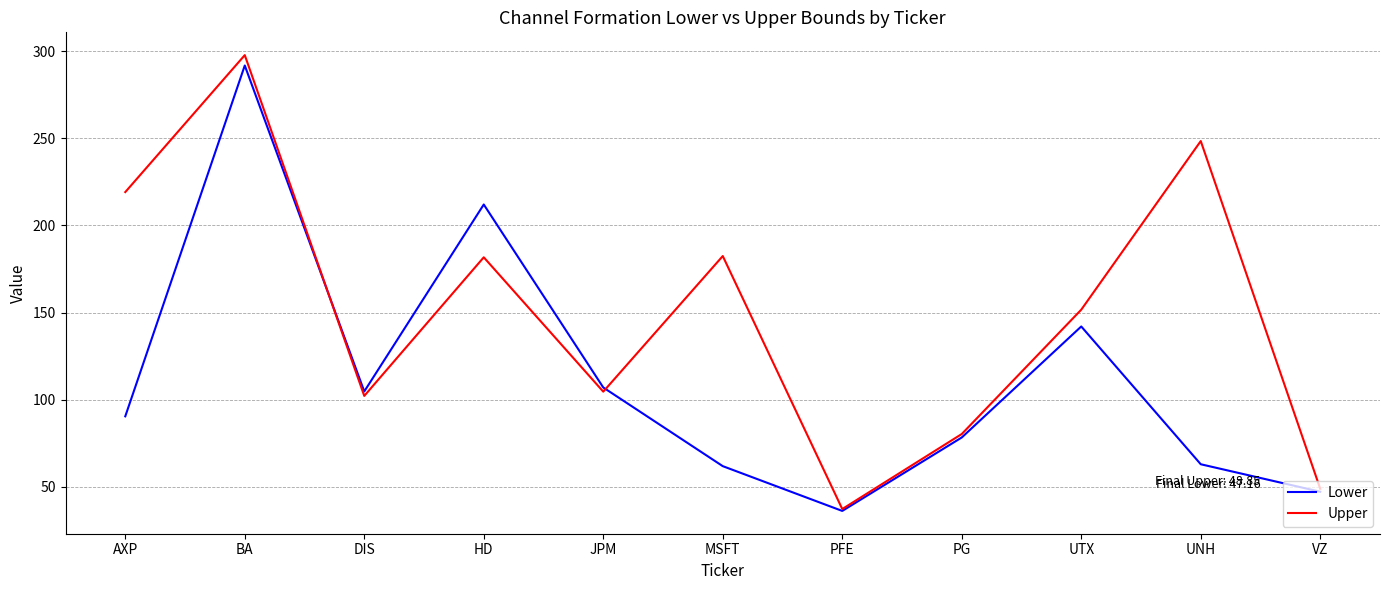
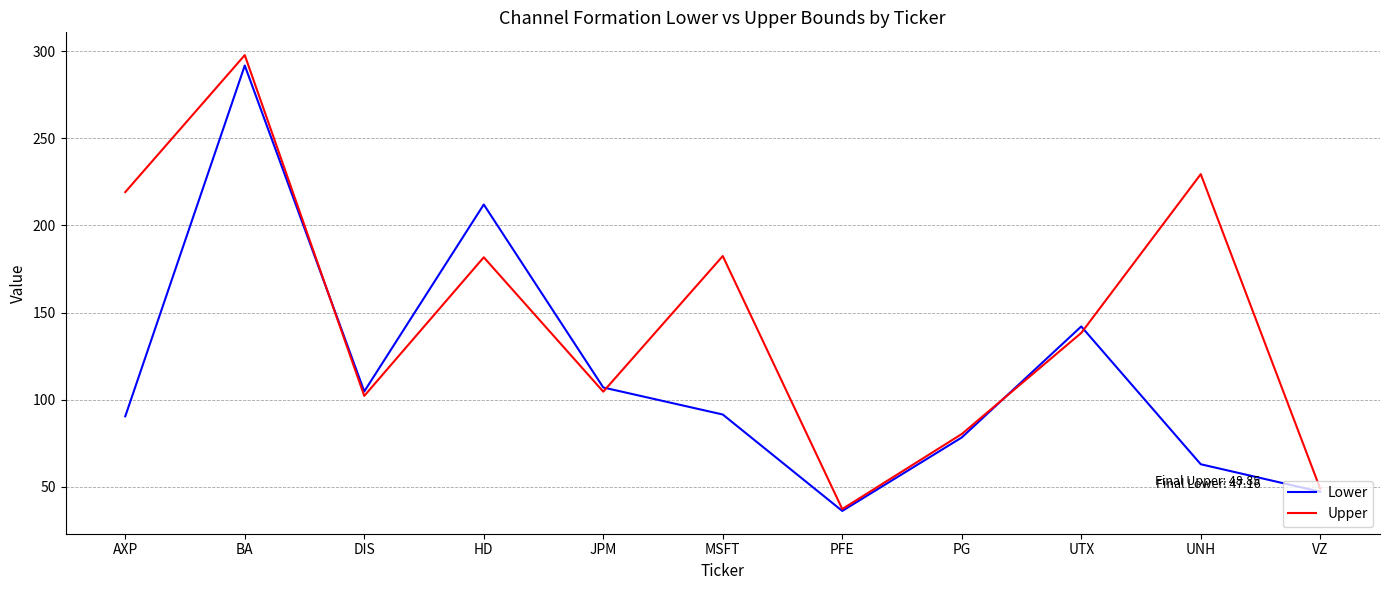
Lower, MSFT: 62 -> 91
Upper, UTX: 152 -> 138
Upper, UNH: 248 -> 229
